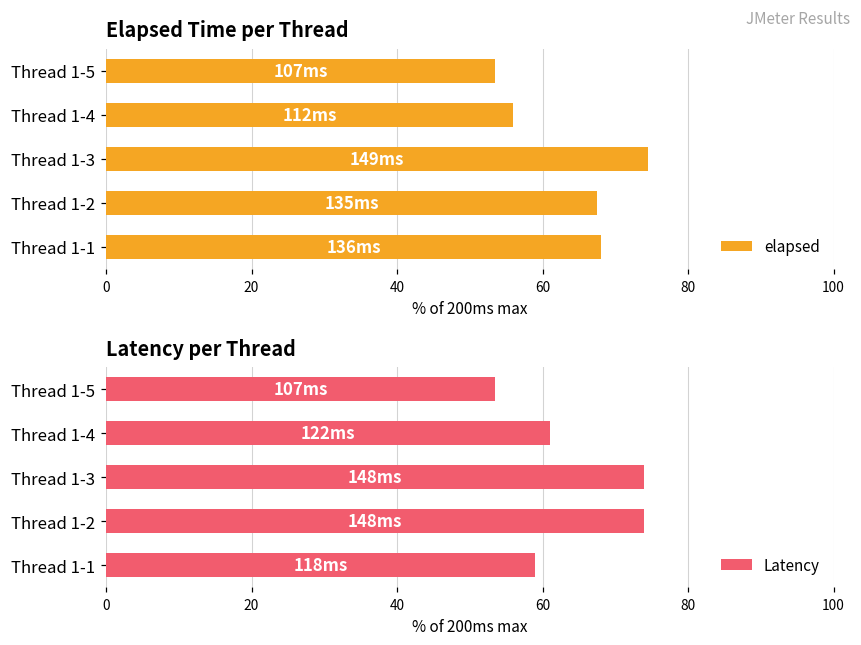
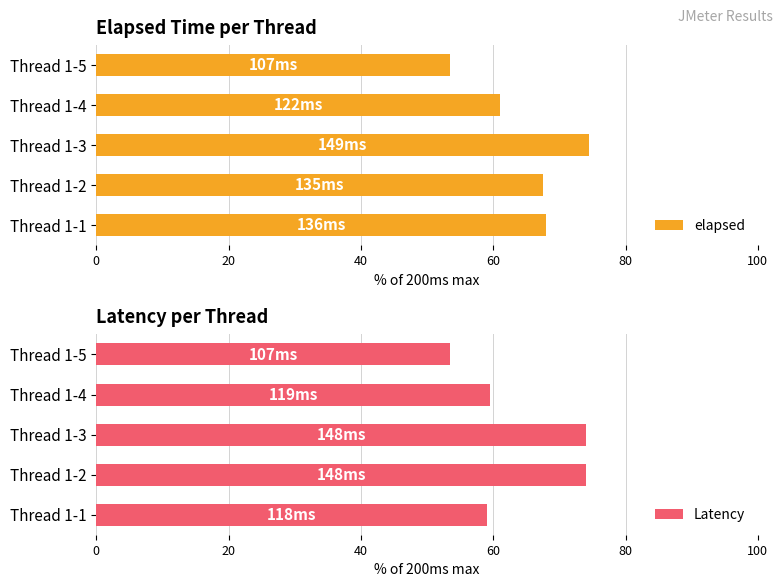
Elapsed Time per Thread, Thread 1-4: 112 -> 122
Latency per Thread, Thread 1-4: 122 -> 119
